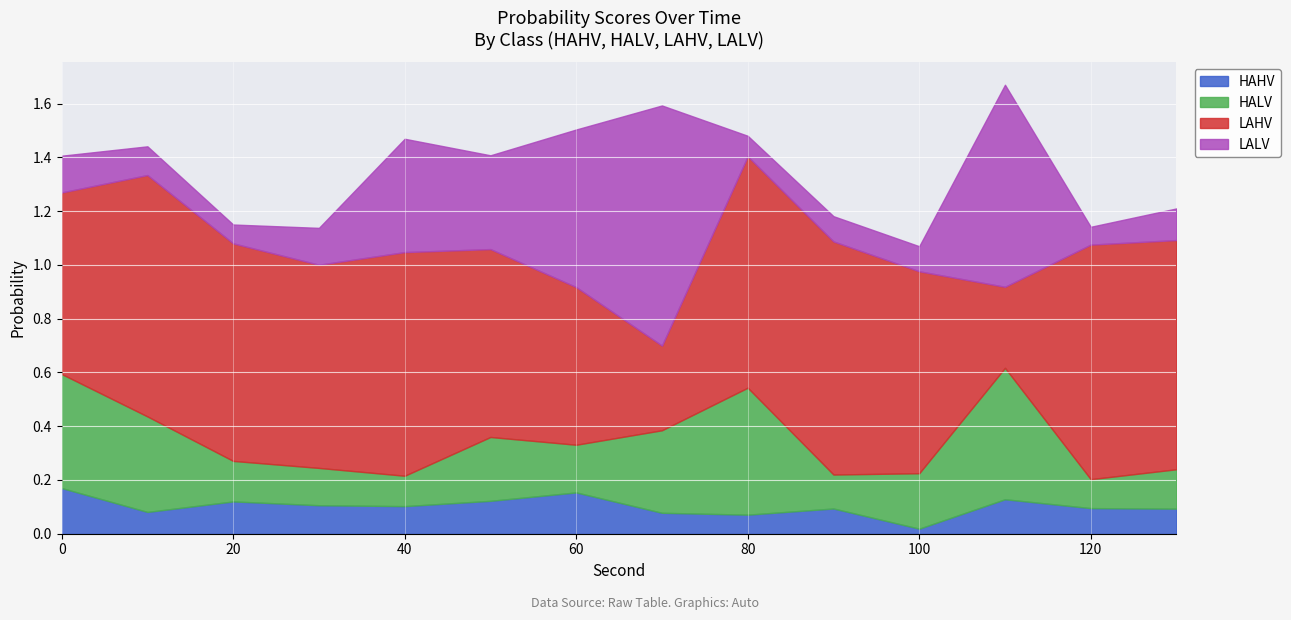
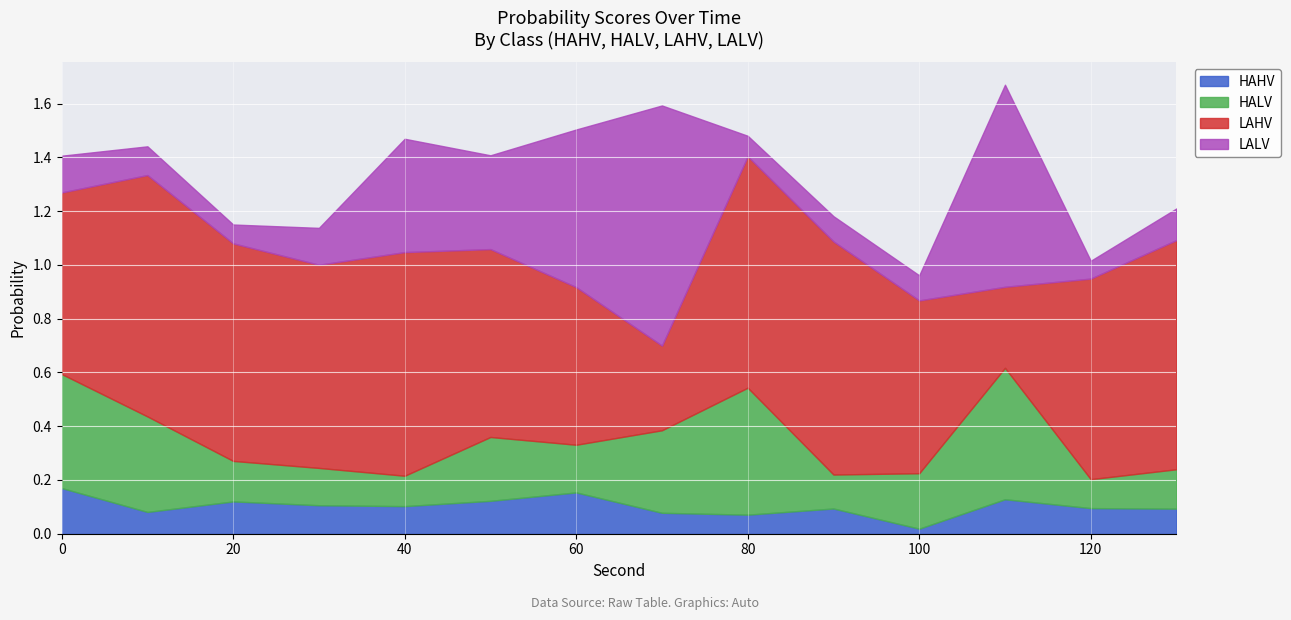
LAHV, 100: 0.75 -> 0.64
LAHV, 120: 0.87 -> 0.75
